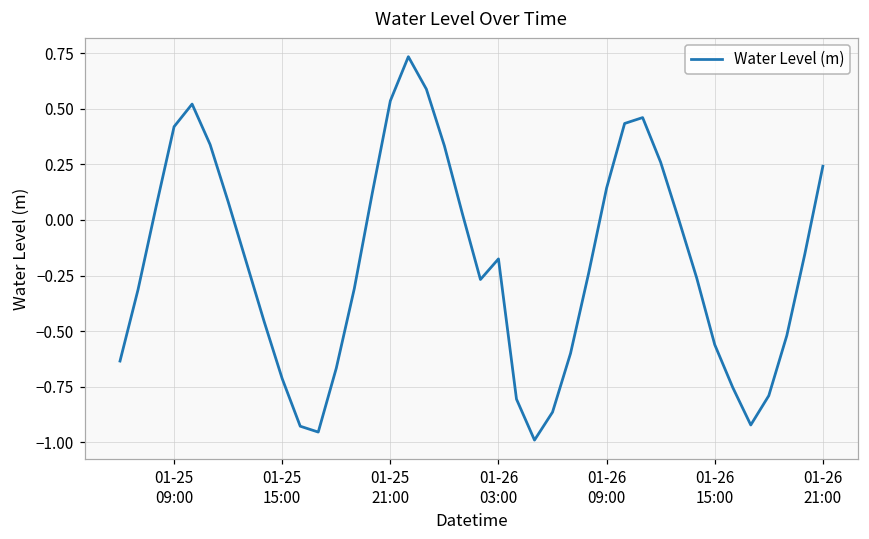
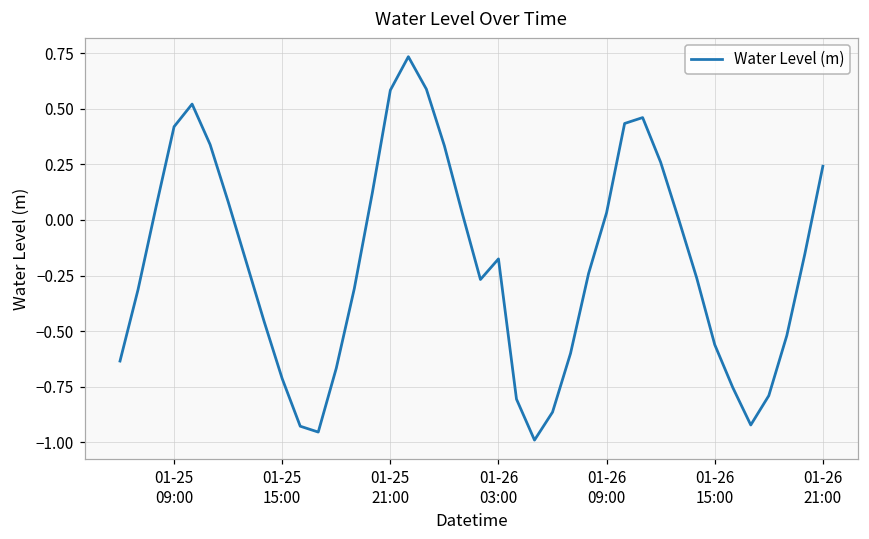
01-25 21:00: 0.54 -> 0.58
01-26 09:00: 0.14 -> 0.03
